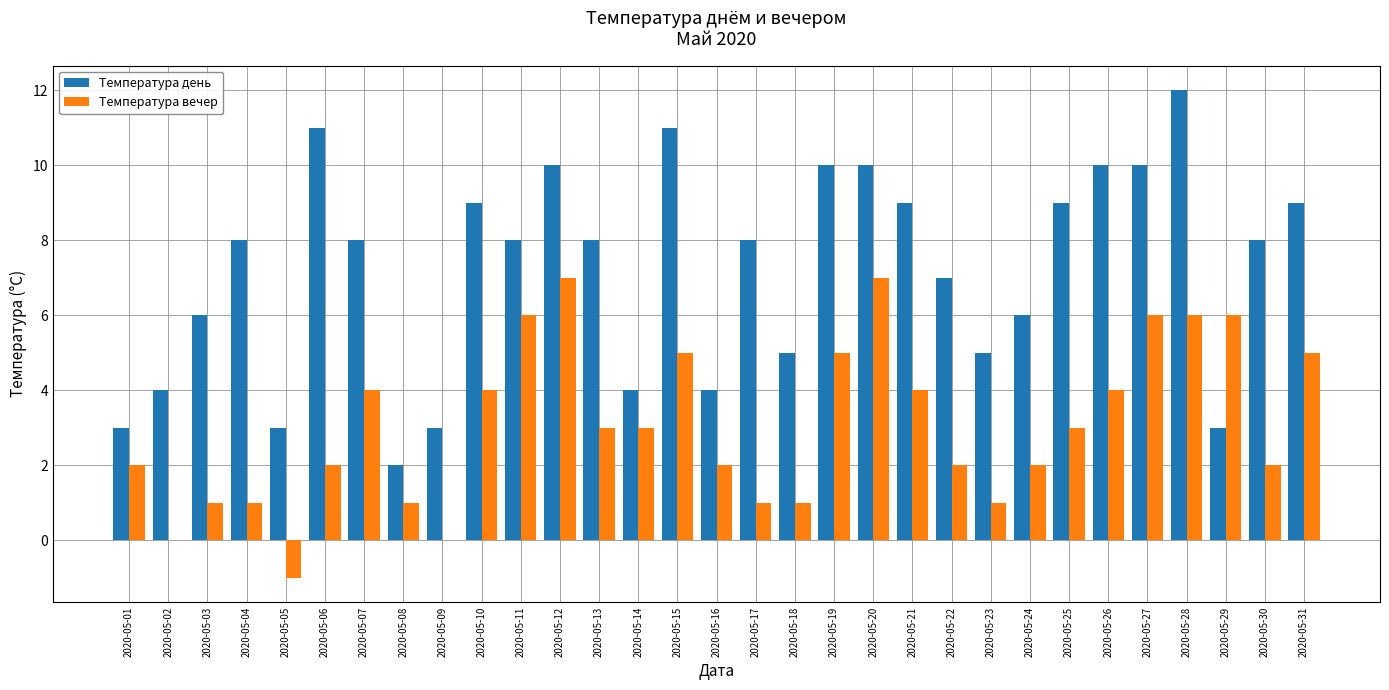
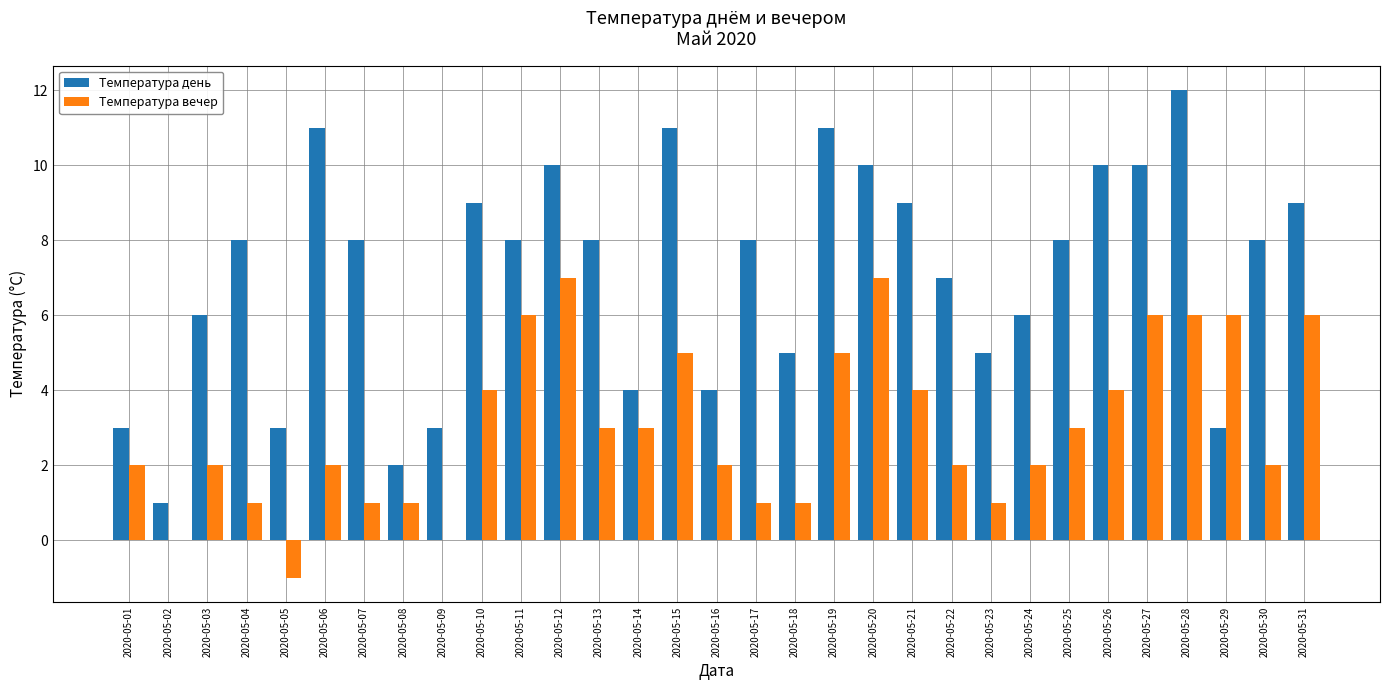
Температура день, 2020-05-02: 4 -> 1
Температура вечер, 2020-05-03: 1 -> 2
Температура вечер, 2020-05-07: 4 -> 1
Температура день, 2020-05-19: 10 -> 11
Температура день, 2020-05-25: 9 -> 8
Температура вечер, 2020-05-31: 5 -> 6
